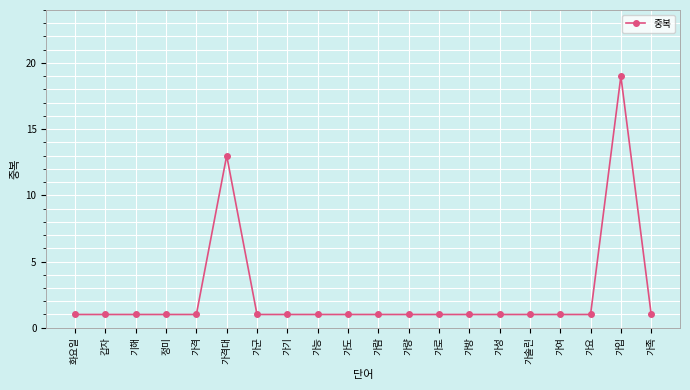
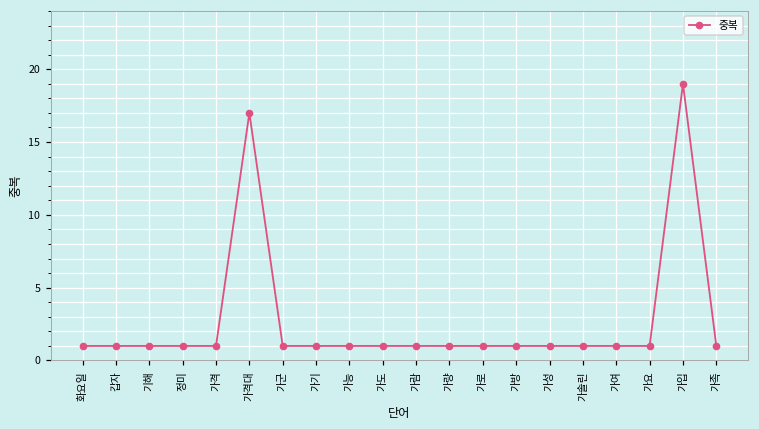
가격대: 13 -> 17
